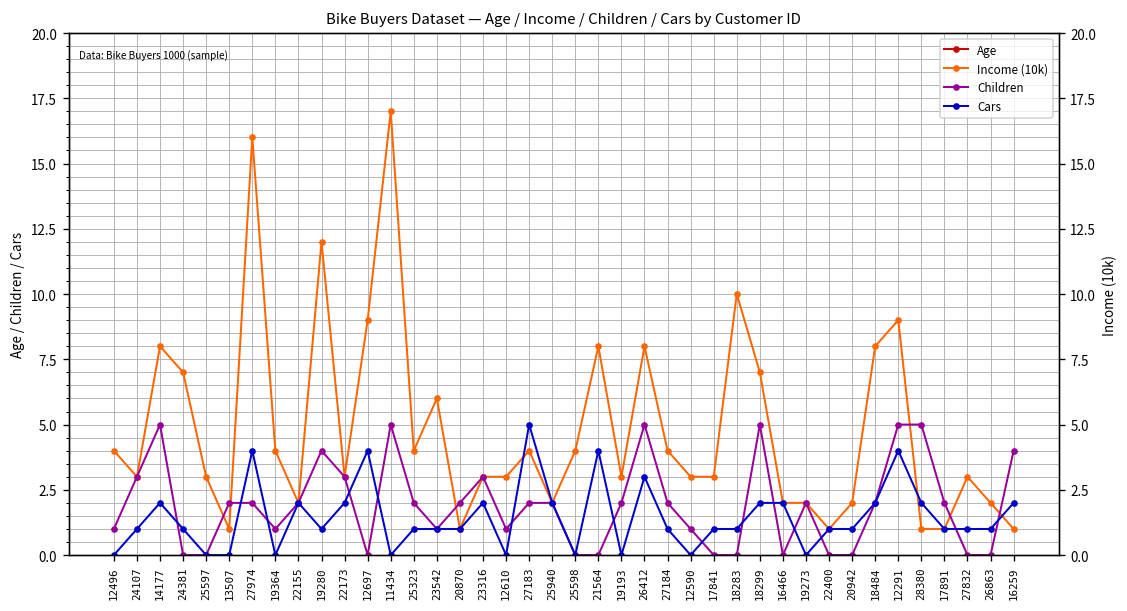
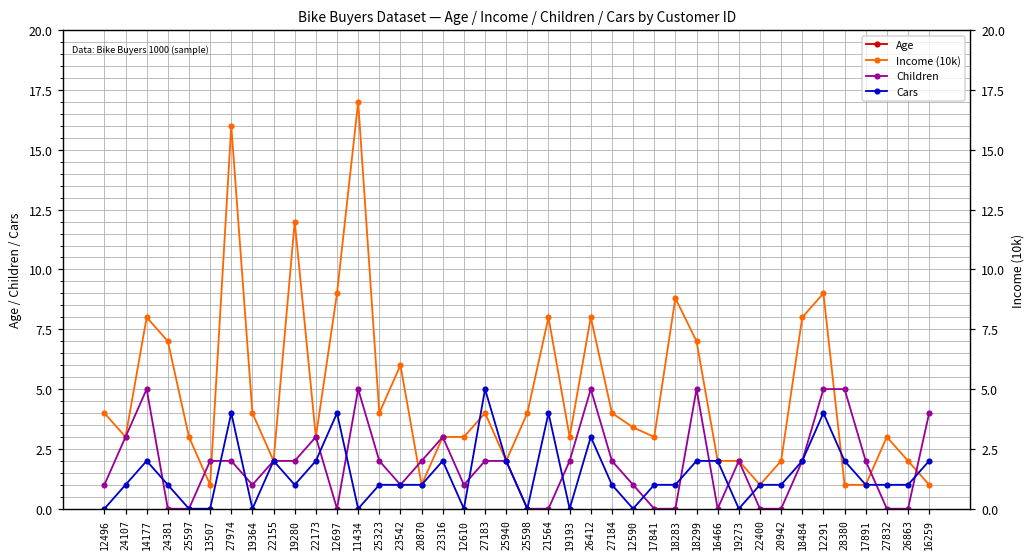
Children, 19280: 4 -> 2
Income (10k), 12590: 3.0 -> 3.4
Income (10k), 18283: 10.0 -> 8.8
